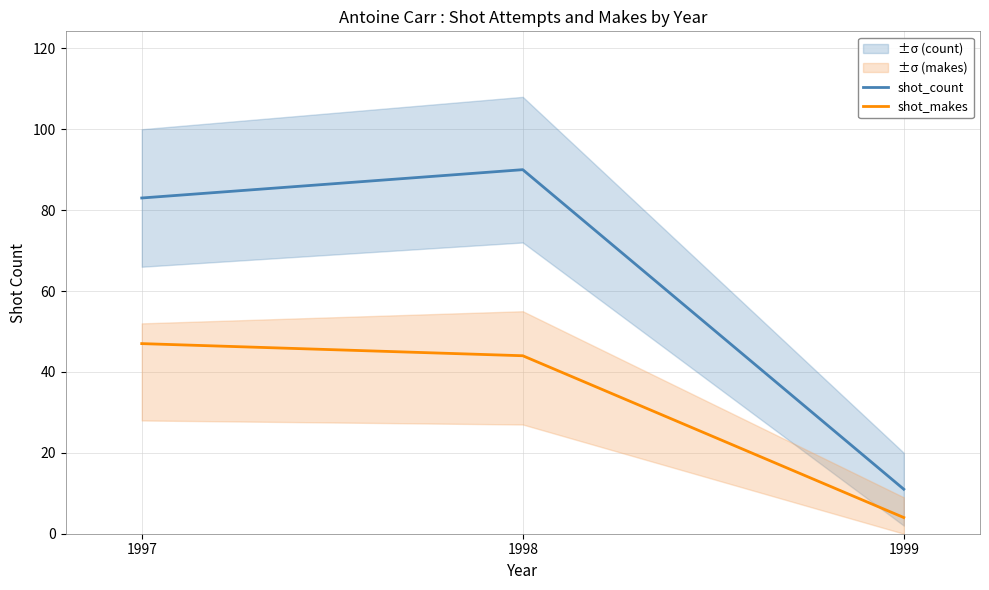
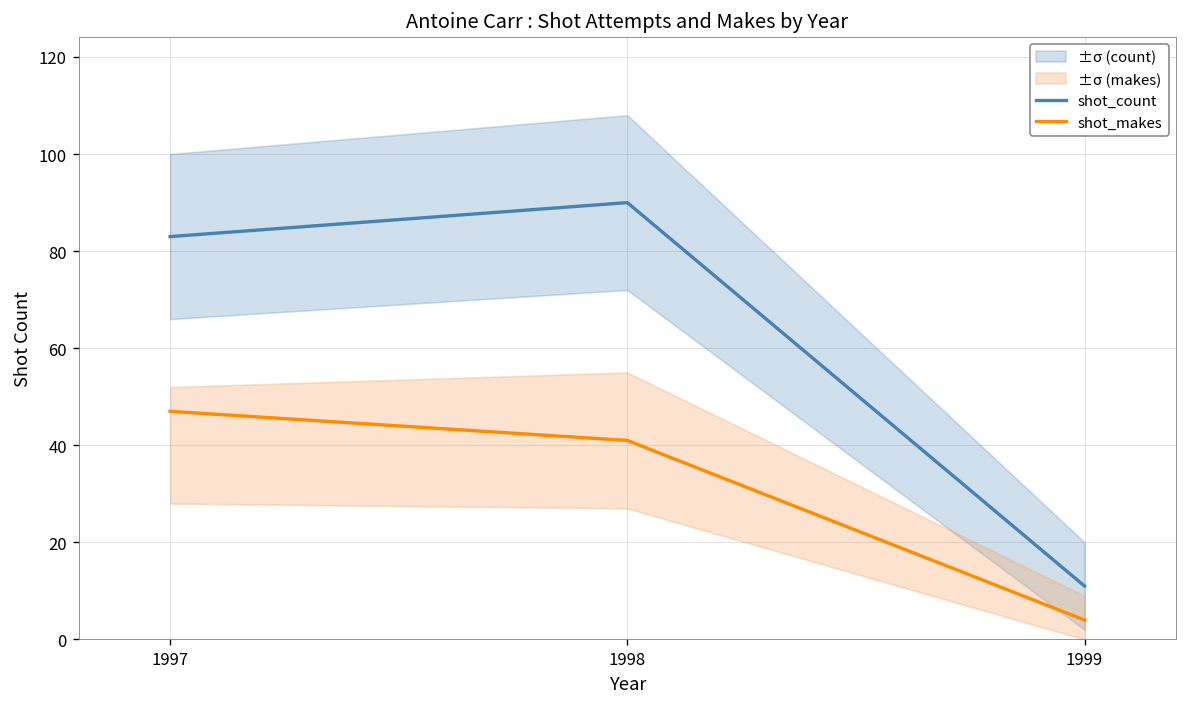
shot_makes, 1998: 44 -> 41
